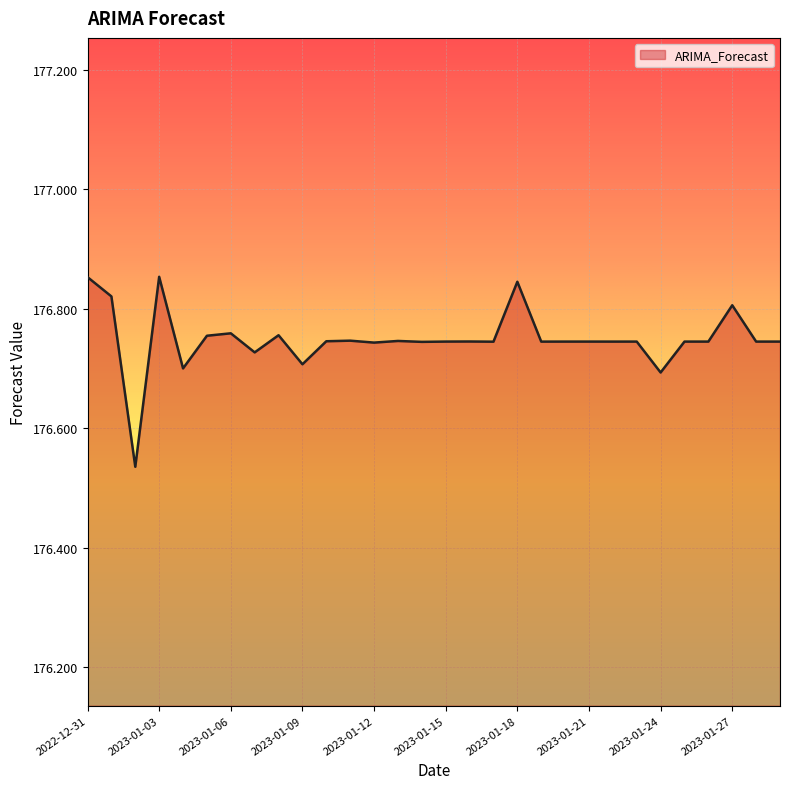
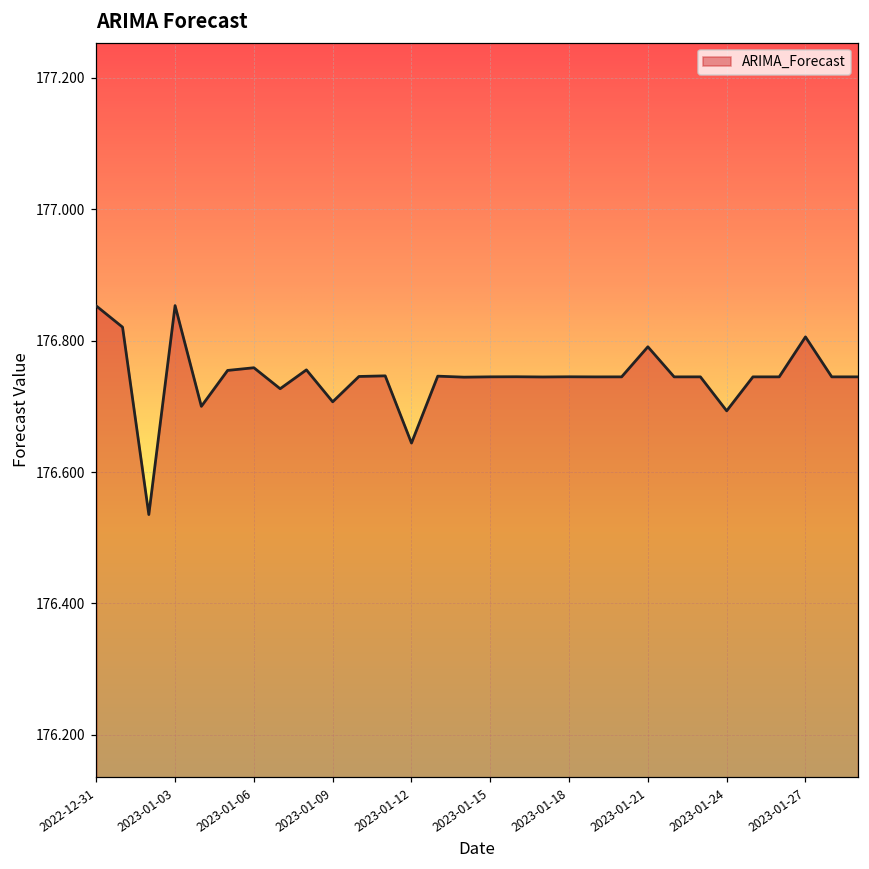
2023-01-12: 176.74 -> 176.64
2023-01-18: 176.85 -> 176.75
2023-01-21: 176.74 -> 176.79
